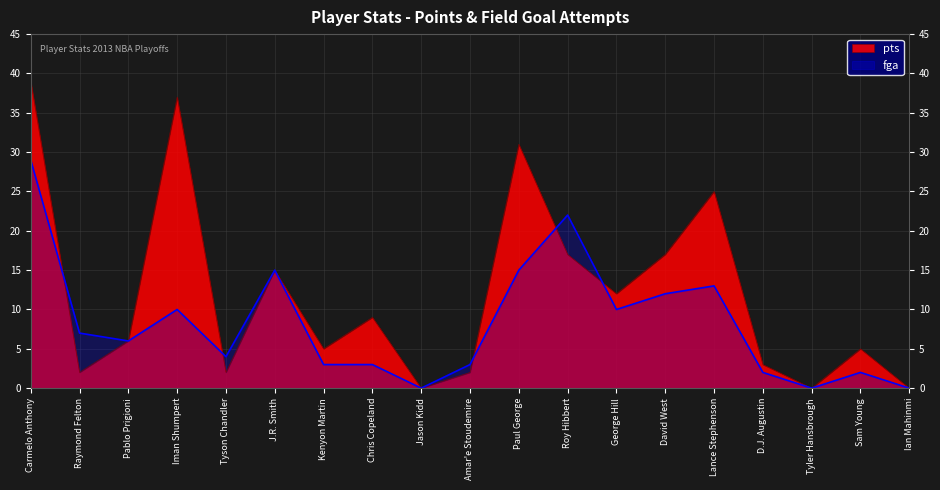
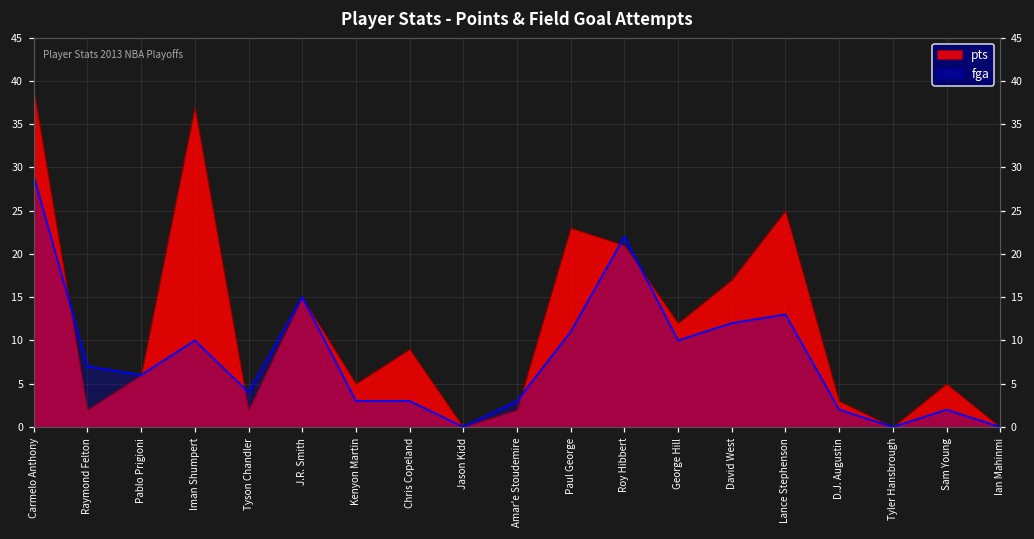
pts, Paul George: 31 -> 23
fga, Paul George: 15 -> 11
pts, Roy Hibbert: 17 -> 21
